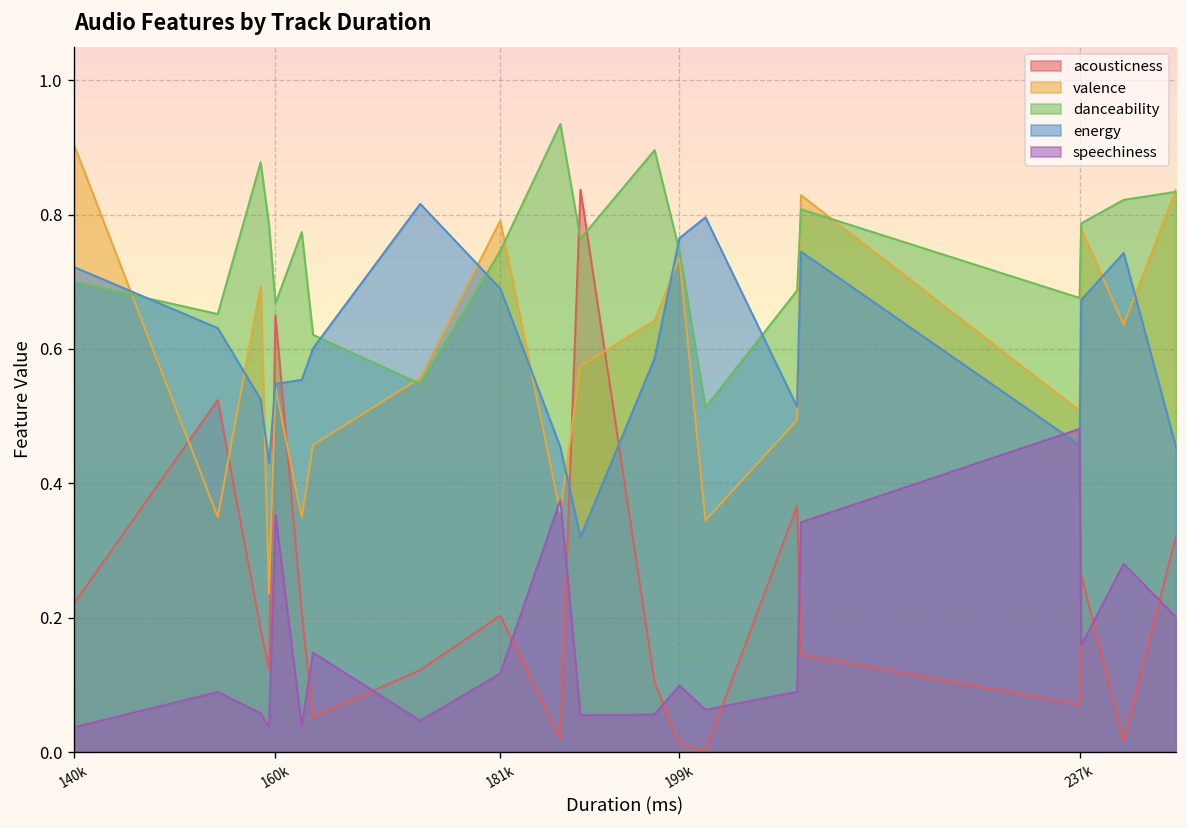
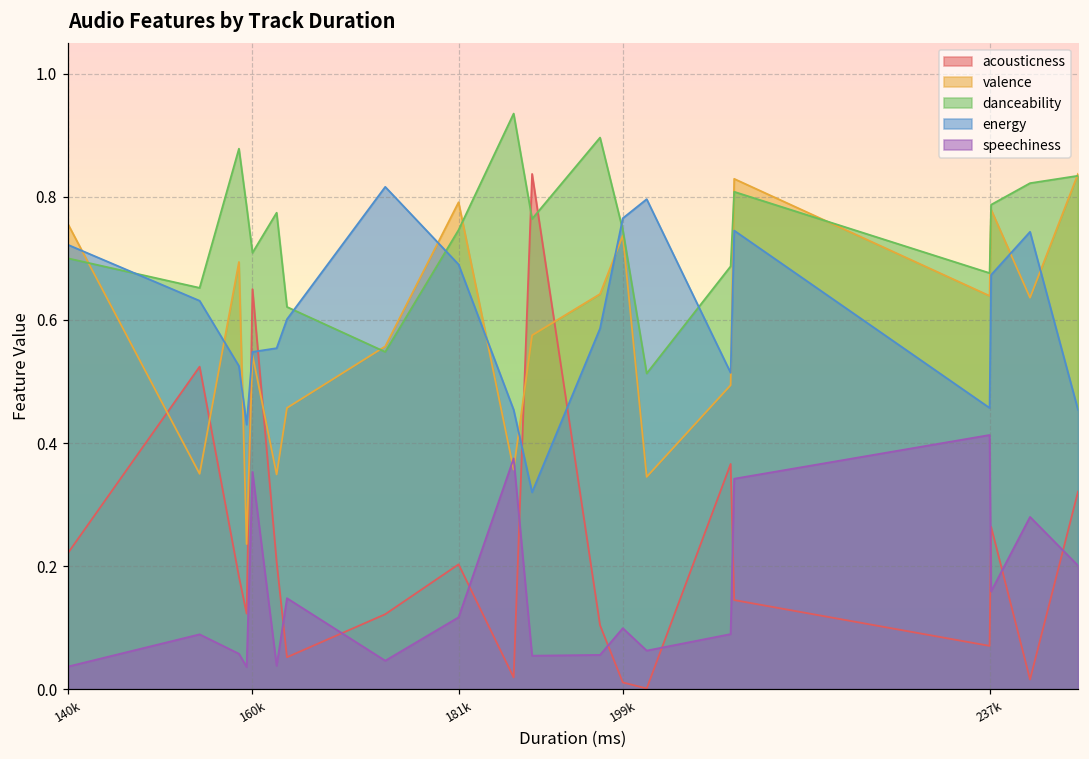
valence, 140k: 0.90 -> 0.76
danceability, 160k: 0.67 -> 0.71
valence, 237k: 0.51 -> 0.64
speechiness, 237k: 0.48 -> 0.41
